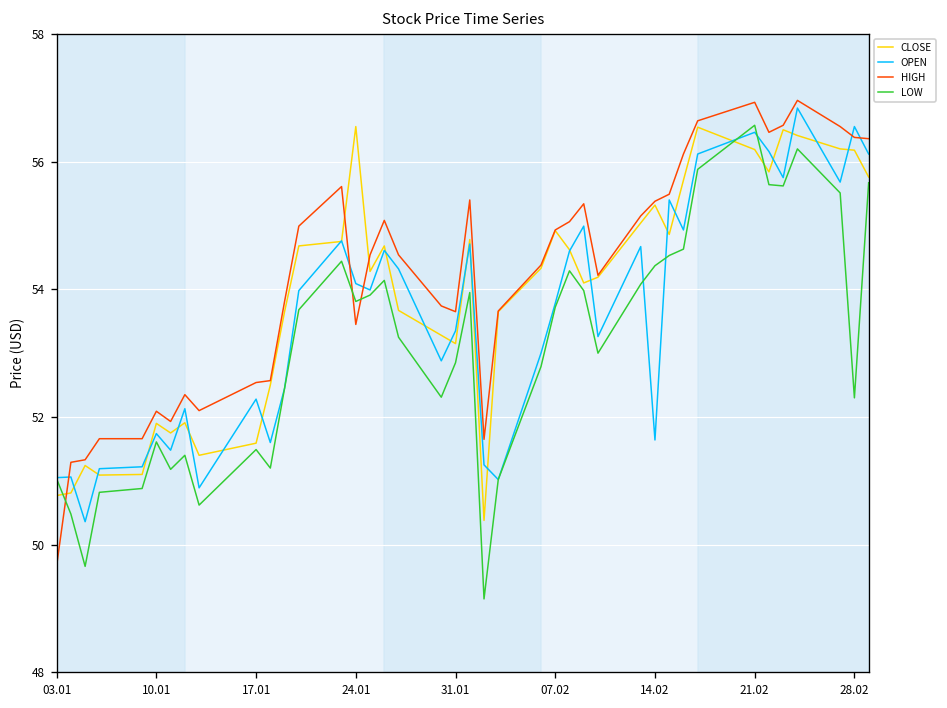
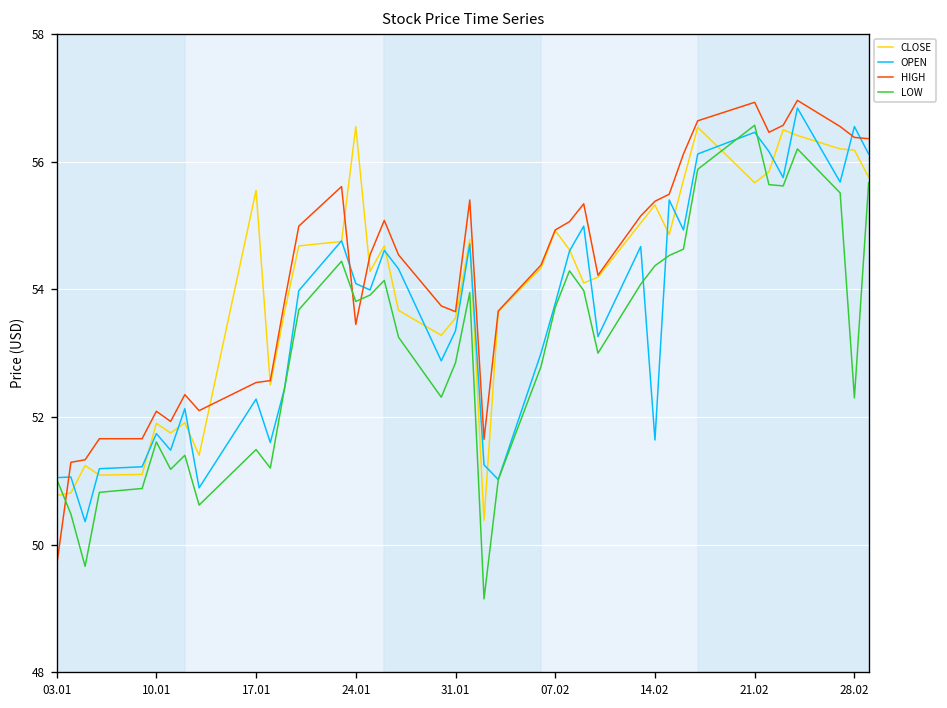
CLOSE, 17.01: 51.6 -> 55.6
CLOSE, 31.01: 53.2 -> 53.6
CLOSE, 21.02: 56.2 -> 55.7
